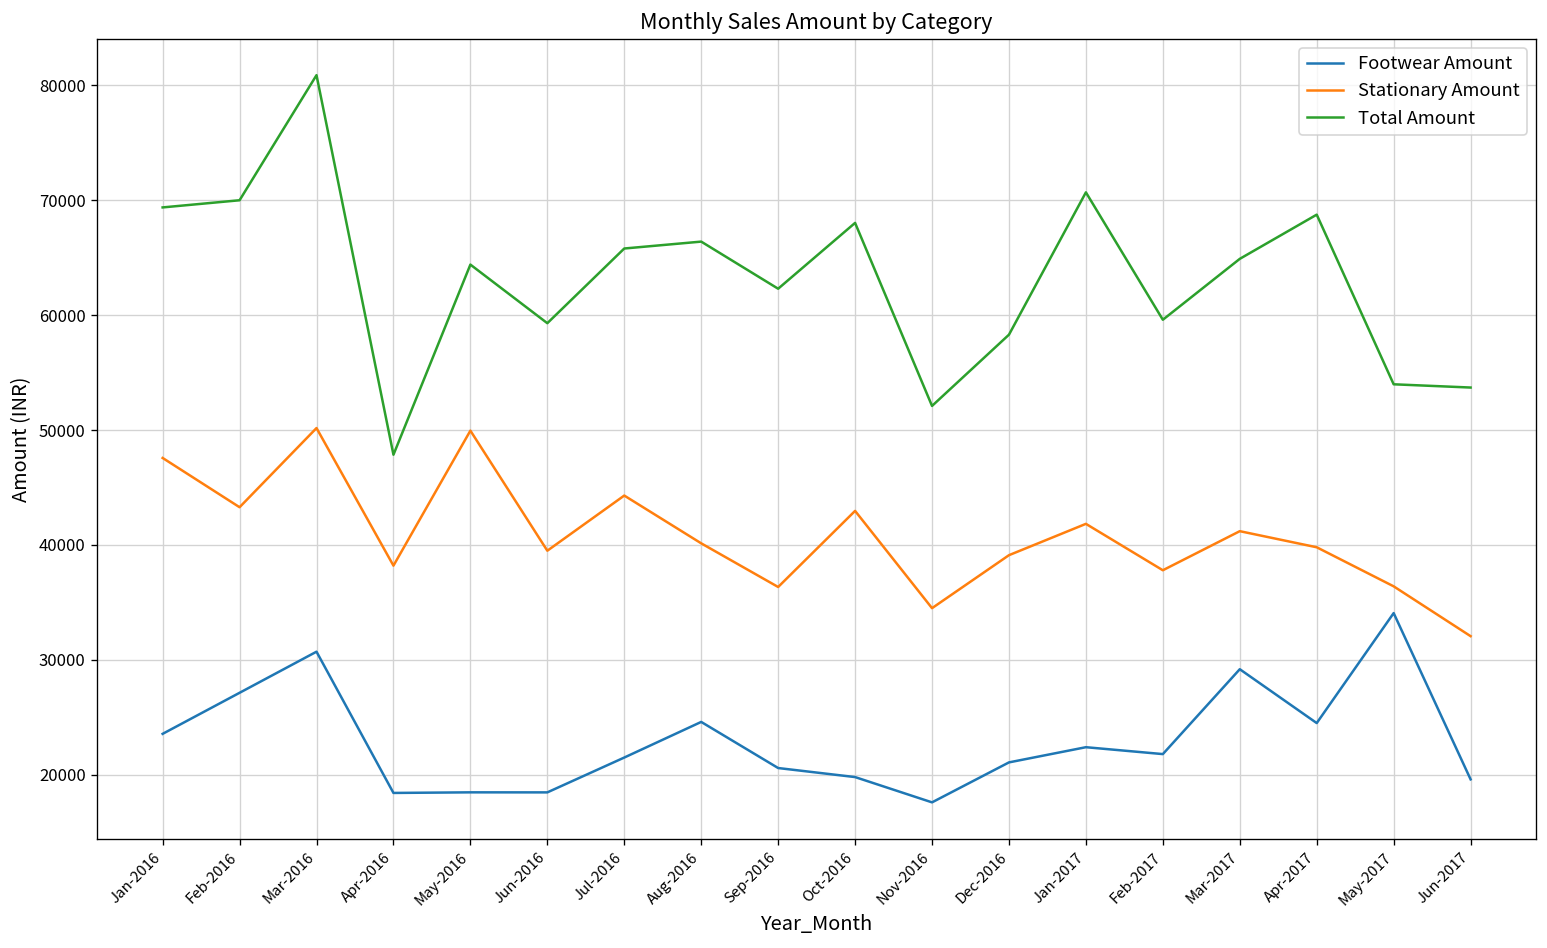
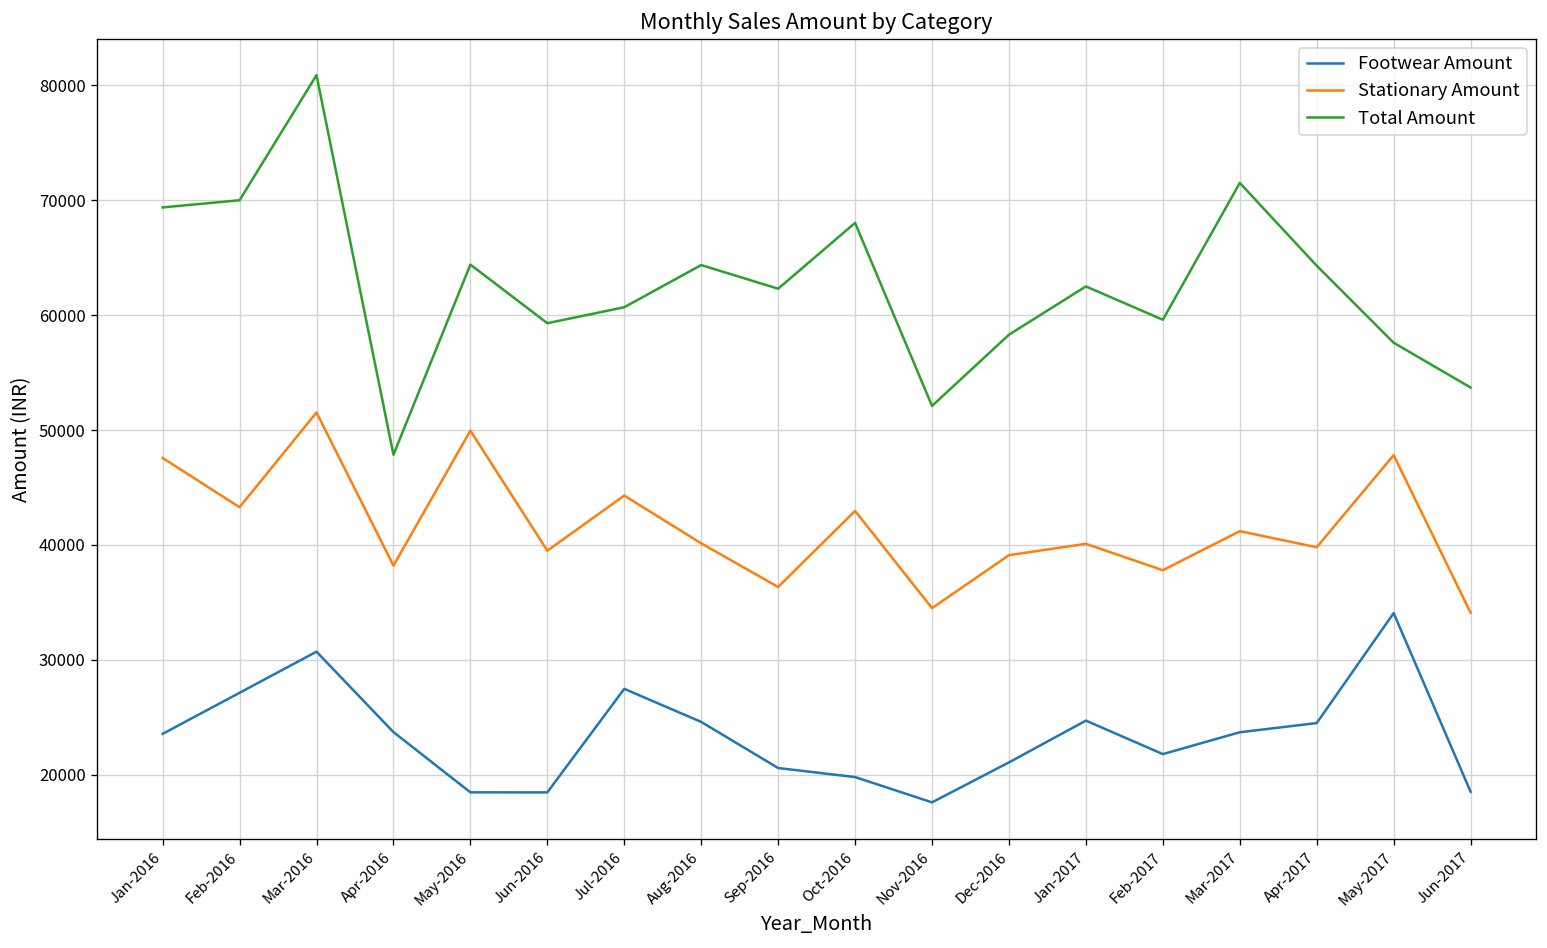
Stationary Amount, Mar-2016: 50000 -> 52000
Footwear Amount, Apr-2016: 18000 -> 24000
Footwear Amount, Jul-2016: 22000 -> 27000
Total Amount, Jul-2016: 66000 -> 61000
Total Amount, Aug-2016: 66000 -> 64000
Footwear Amount, Jan-2017: 22000 -> 25000
Stationary Amount, Jan-2017: 42000 -> 40000
Total Amount, Jan-2017: 71000 -> 63000
Footwear Amount, Mar-2017: 29000 -> 24000
Total Amount, Mar-2017: 65000 -> 72000
Total Amount, Apr-2017: 69000 -> 64000
Stationary Amount, May-2017: 36000 -> 48000
Total Amount, May-2017: 54000 -> 58000
Footwear Amount, Jun-2017: 20000 -> 19000
Stationary Amount, Jun-2017: 32000 -> 34000
